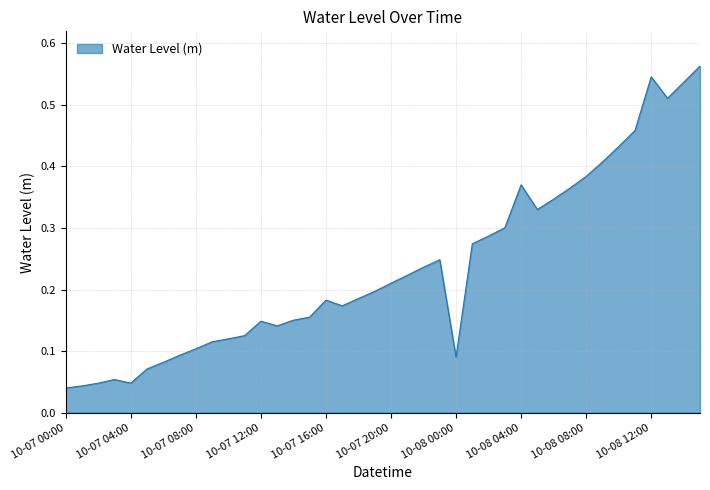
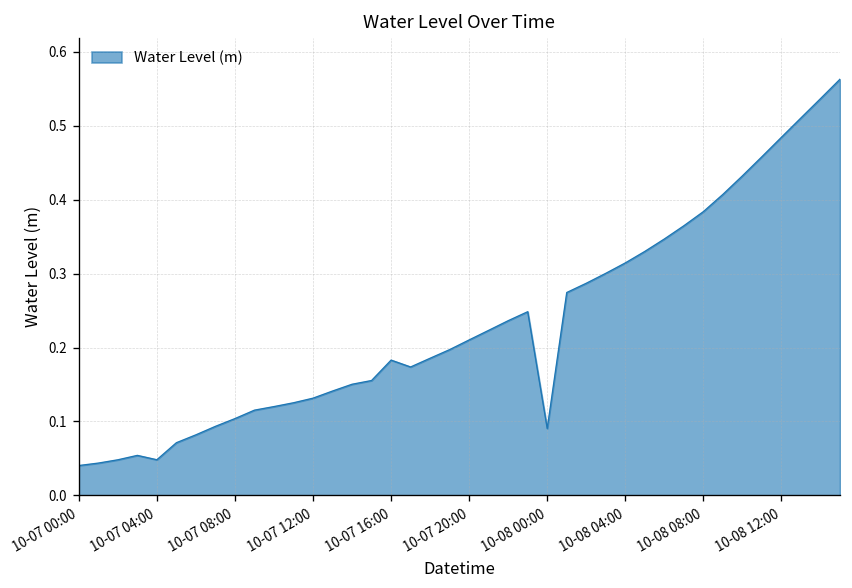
10-07 12:00: 0.15 -> 0.13
10-08 04:00: 0.37 -> 0.31
10-08 12:00: 0.55 -> 0.48
